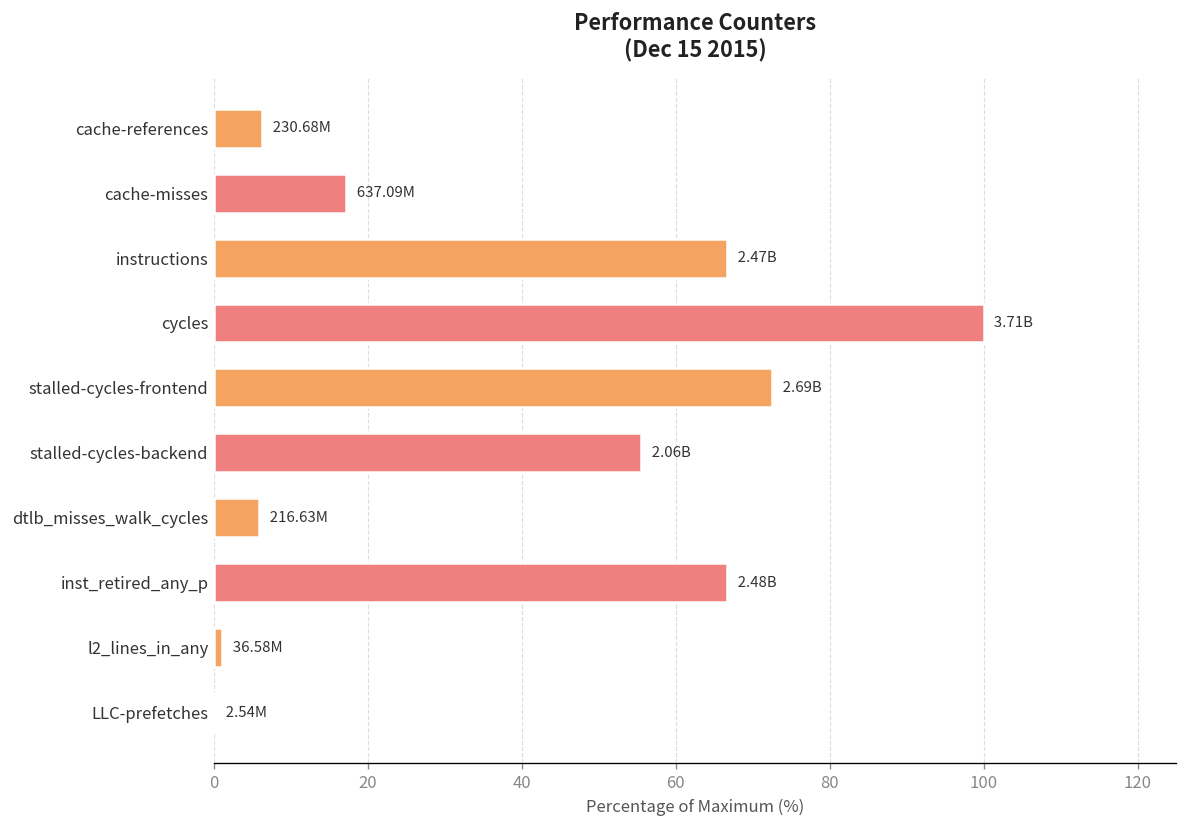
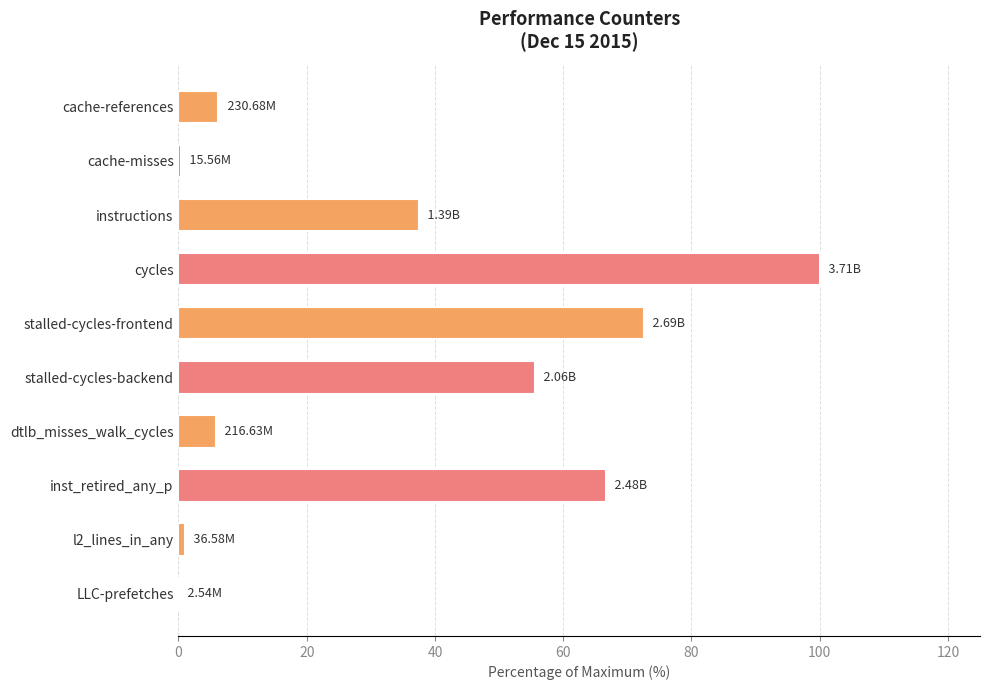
cache-misses: 637.09M -> 15.56M
instructions: 2.47B -> 1.39B
